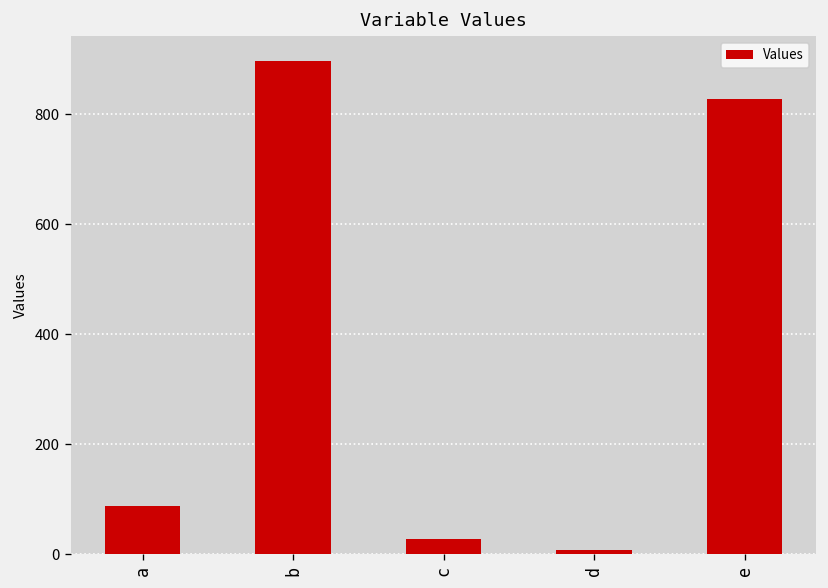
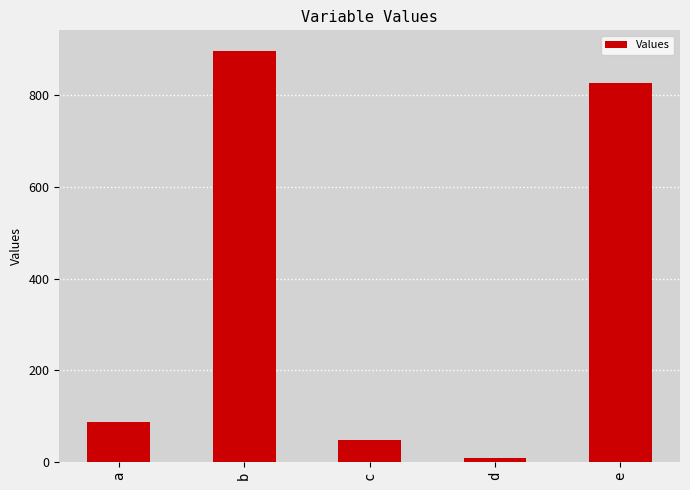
c: 30 -> 50
